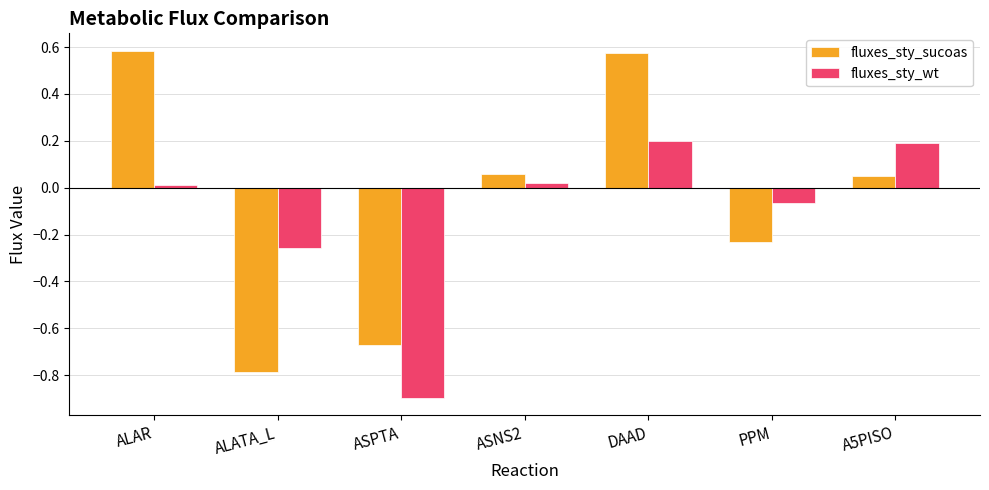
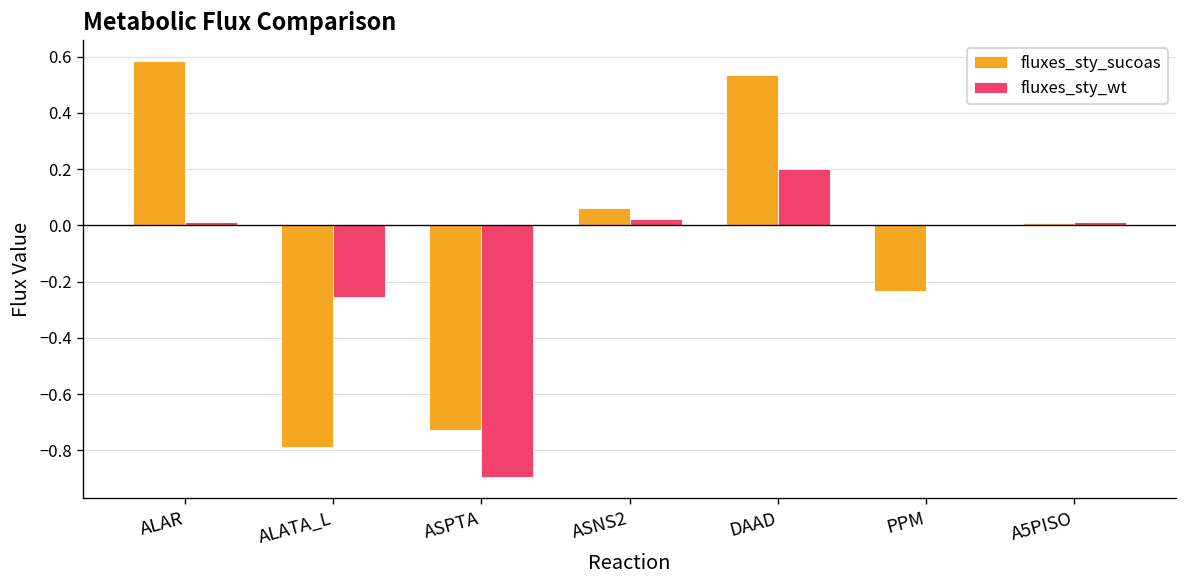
fluxes_sty_sucoas, ASPTA: -0.67 -> -0.73
fluxes_sty_sucoas, DAAD: 0.57 -> 0.53
fluxes_sty_wt, PPM: -0.06 -> 0.00
fluxes_sty_sucoas, A5PISO: 0.05 -> 0.01
fluxes_sty_wt, A5PISO: 0.19 -> 0.01
